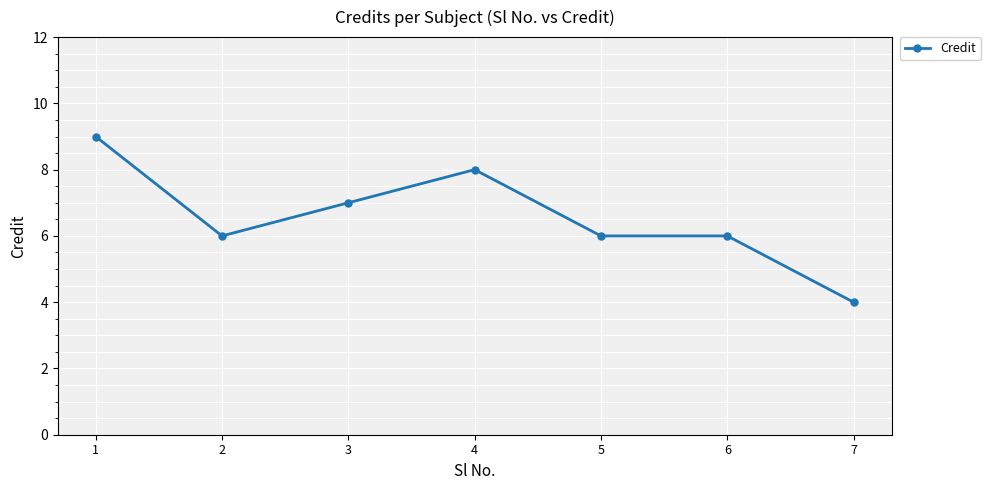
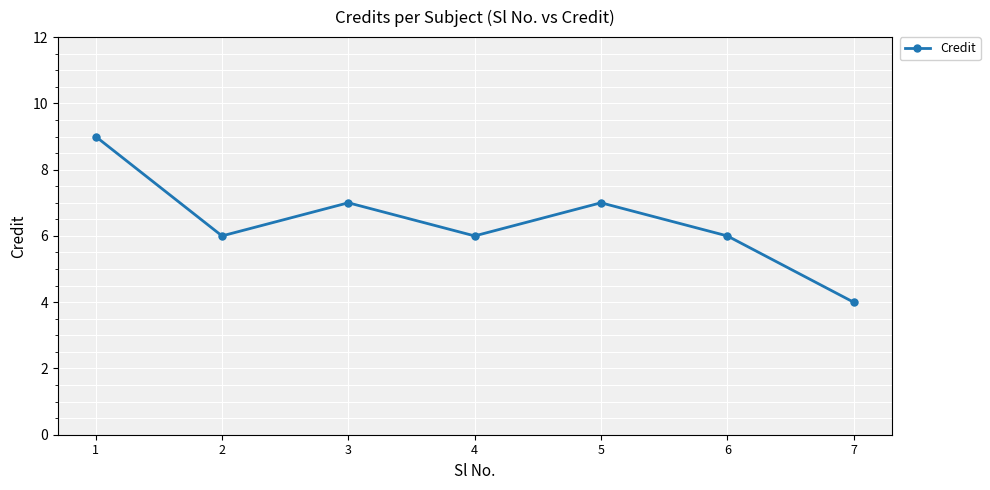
4: 8 -> 6
5: 6 -> 7
